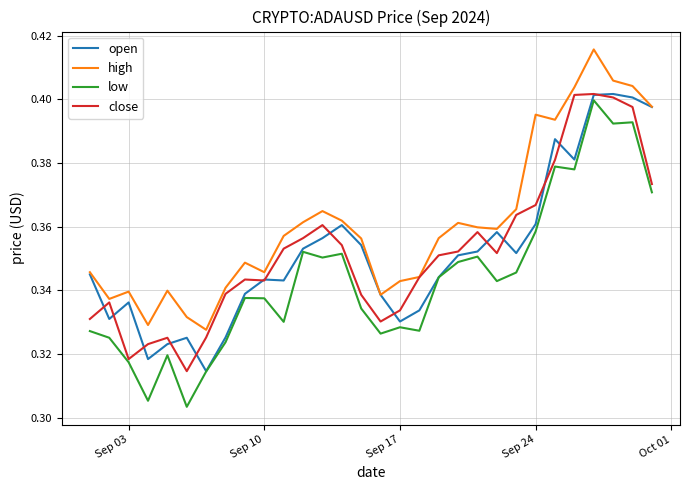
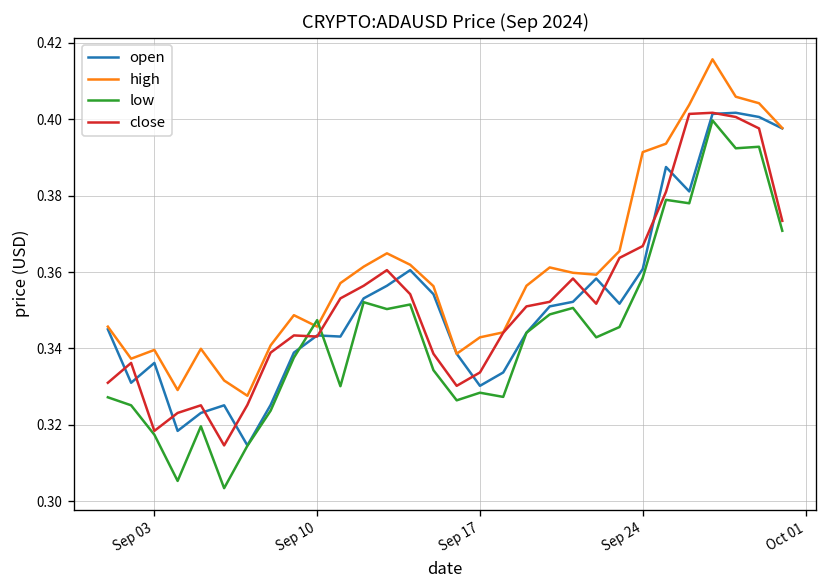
low, Sep 10: 0.338 -> 0.347
high, Sep 24: 0.395 -> 0.391
